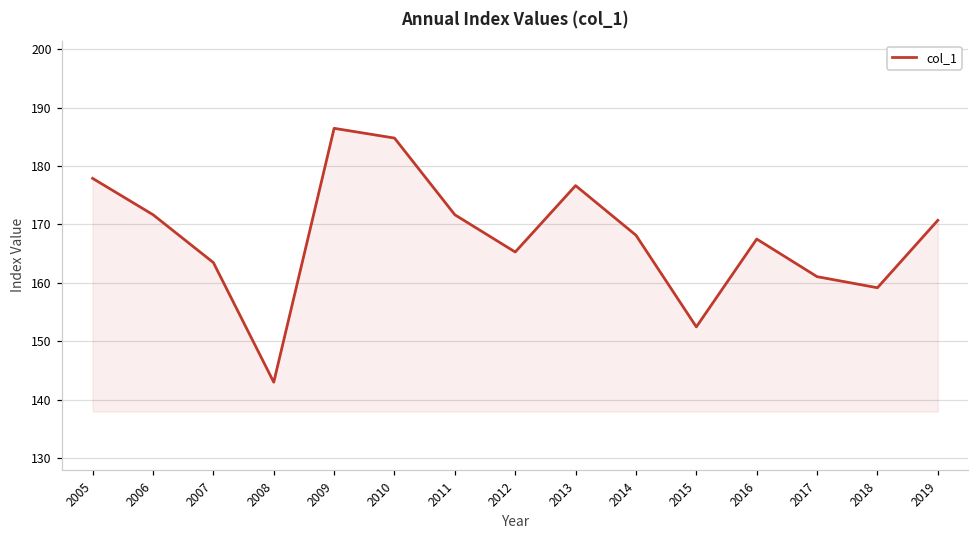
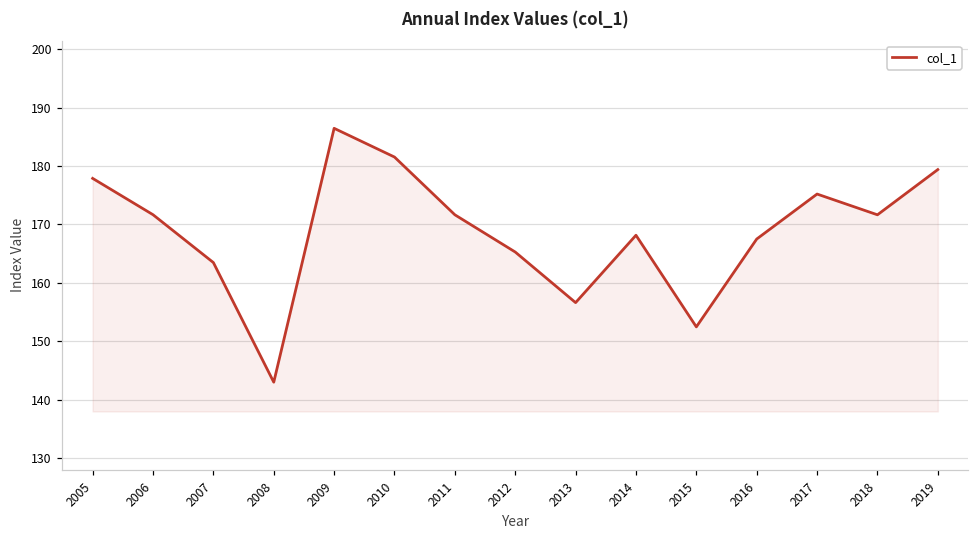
2010: 185 -> 182
2013: 177 -> 157
2017: 161 -> 175
2018: 159 -> 172
2019: 171 -> 179
